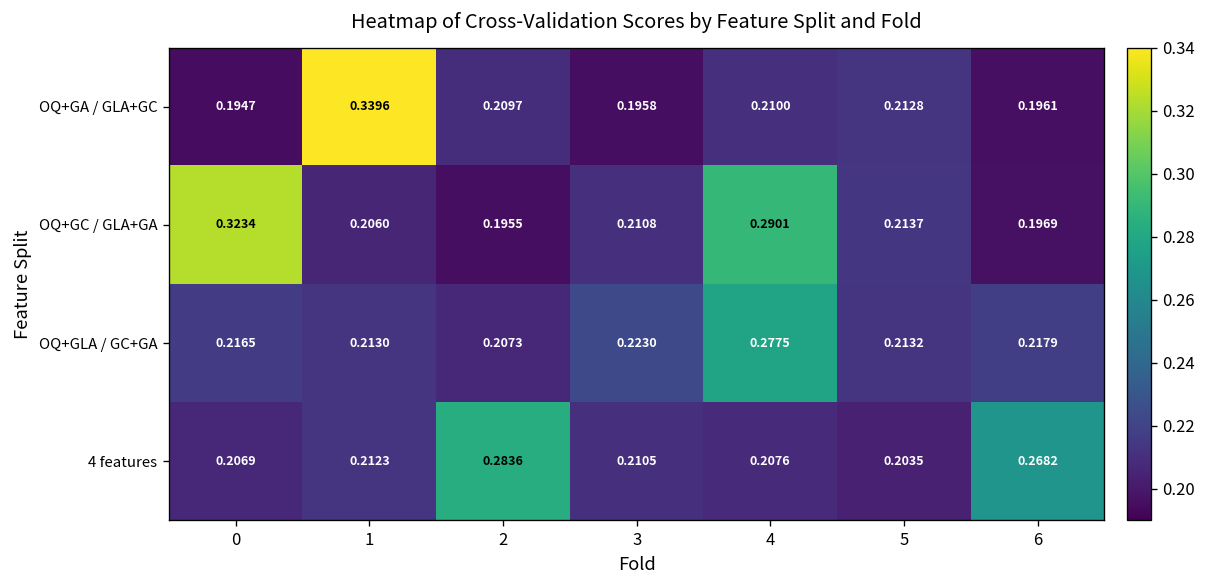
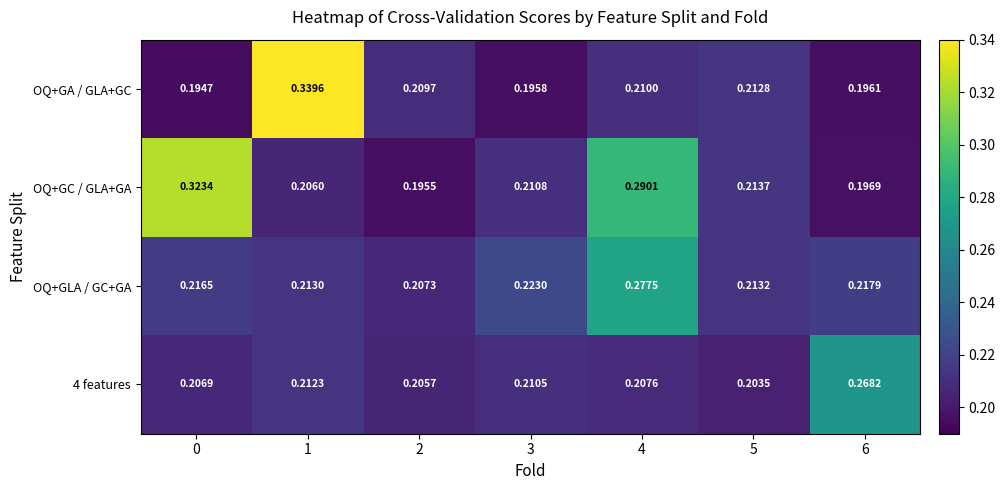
4 features, 2: 0.2836 -> 0.2057
